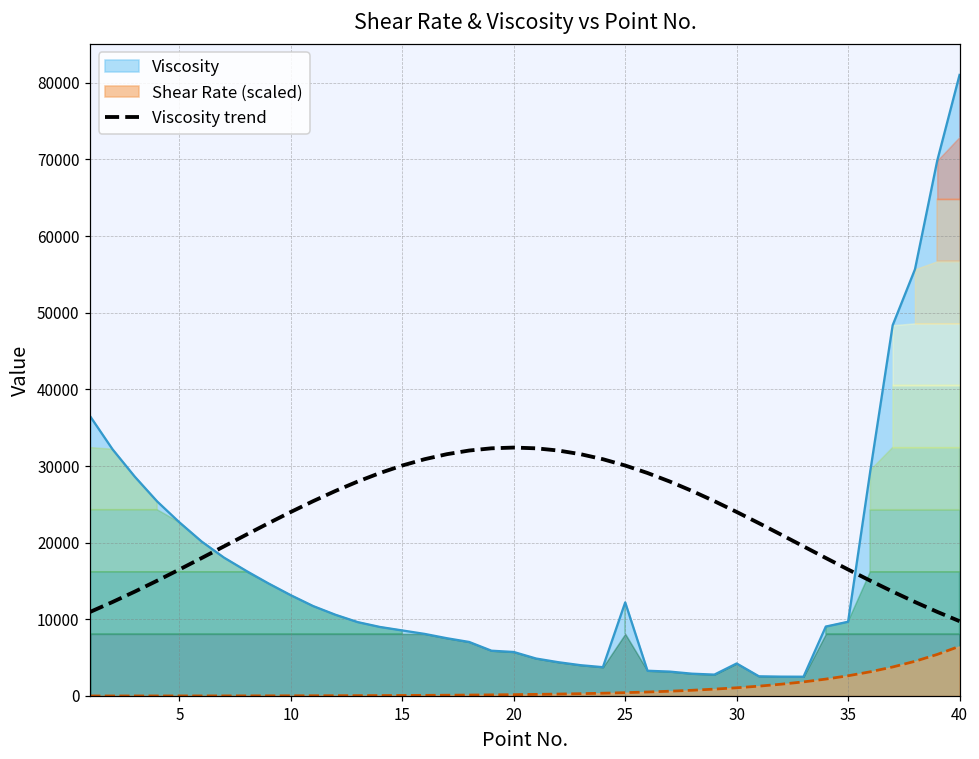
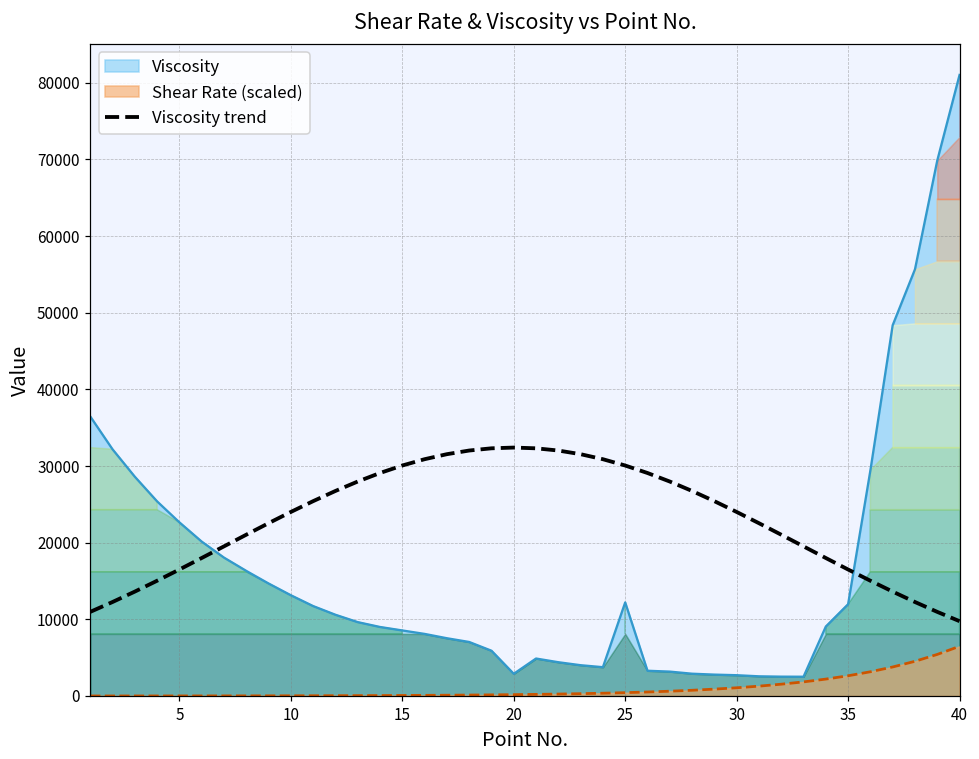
Viscosity, 20: 6000 -> 3000
Viscosity, 30: 4000 -> 3000
Viscosity, 35: 10000 -> 12000
